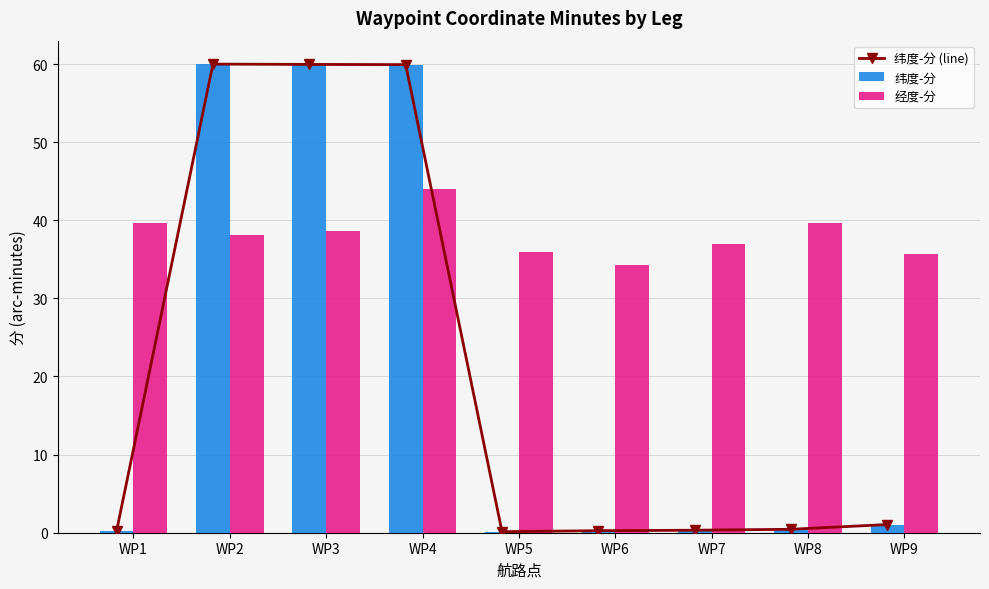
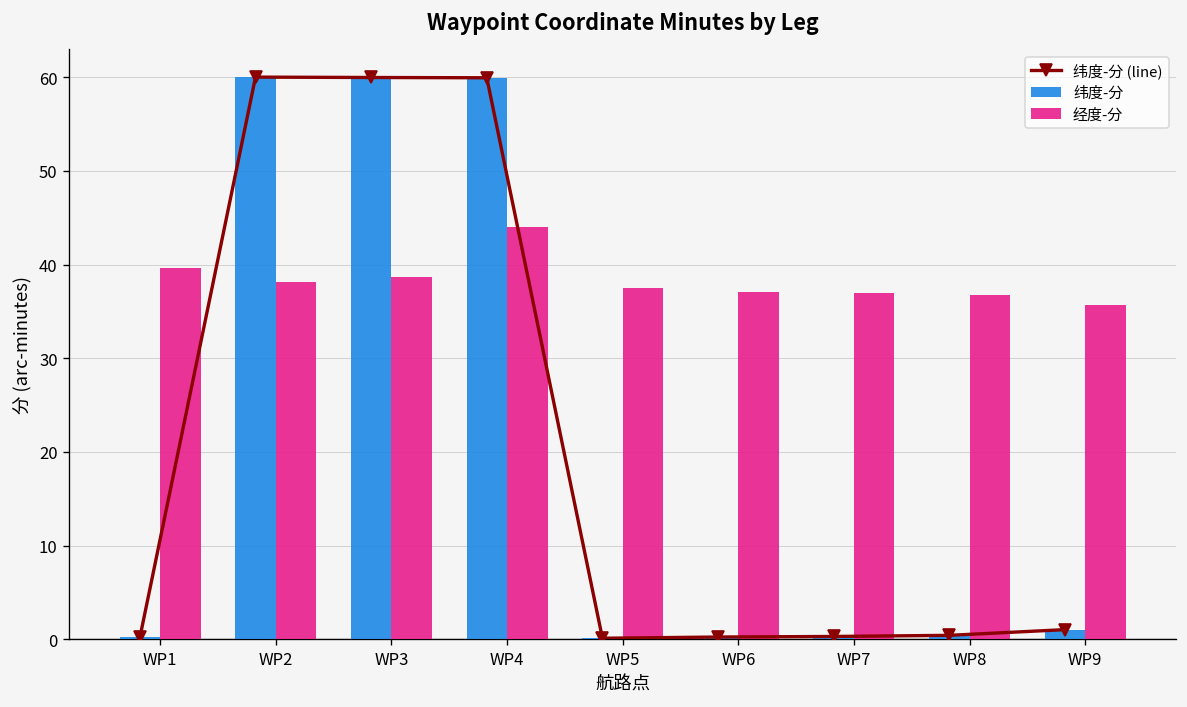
经度-分, WP5: 36 -> 37
经度-分, WP6: 34 -> 37
经度-分, WP8: 40 -> 37
